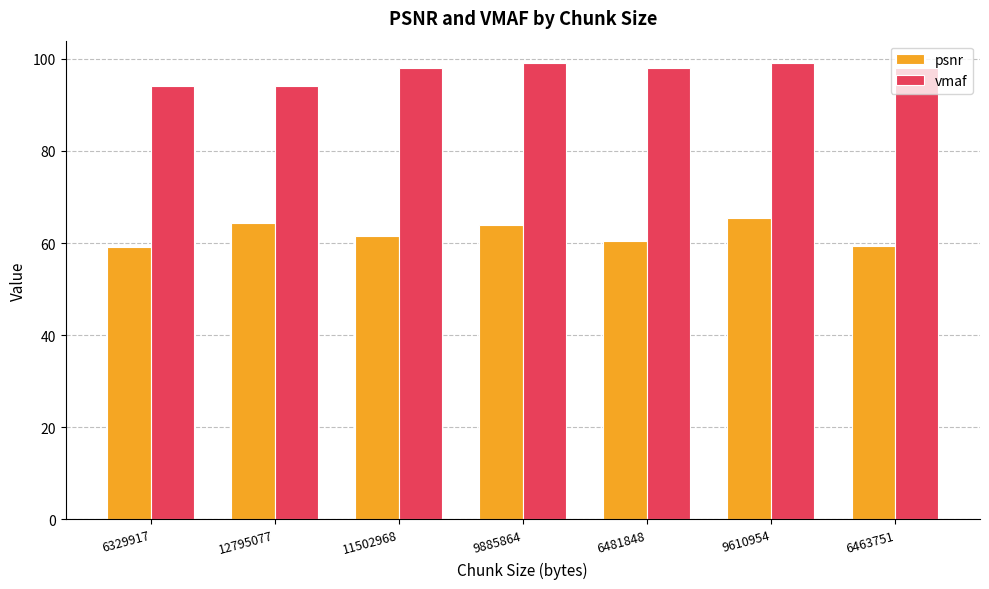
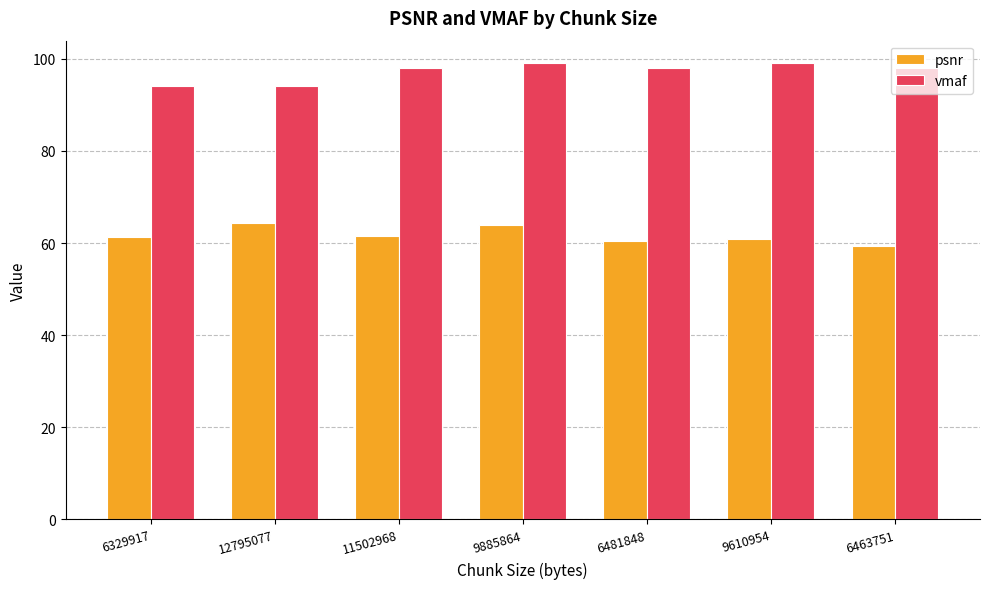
psnr, 6329917: 59 -> 61
psnr, 9610954: 65 -> 61
